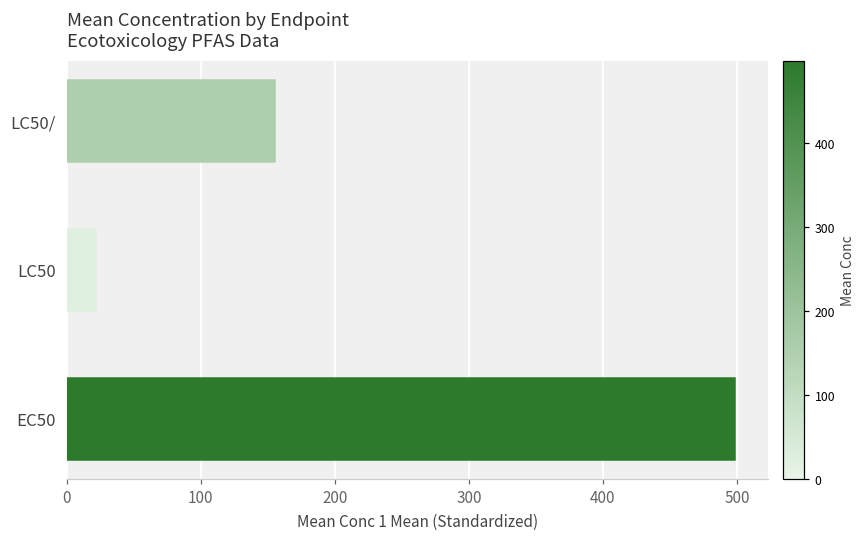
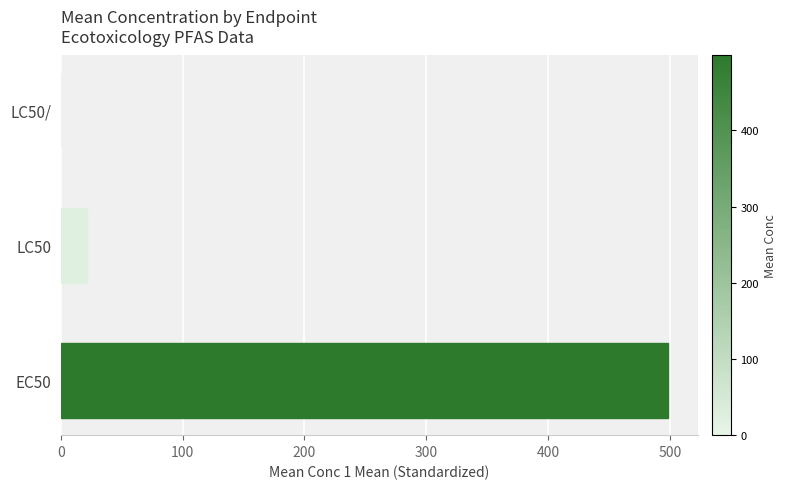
LC50/: 155 -> 0
